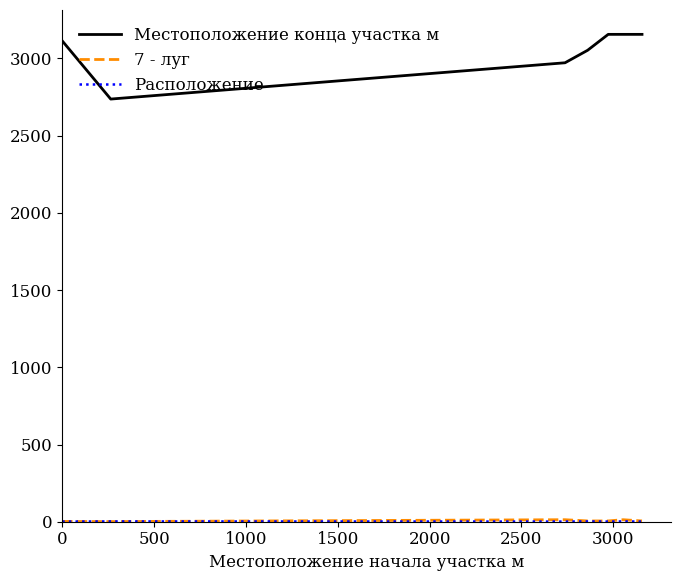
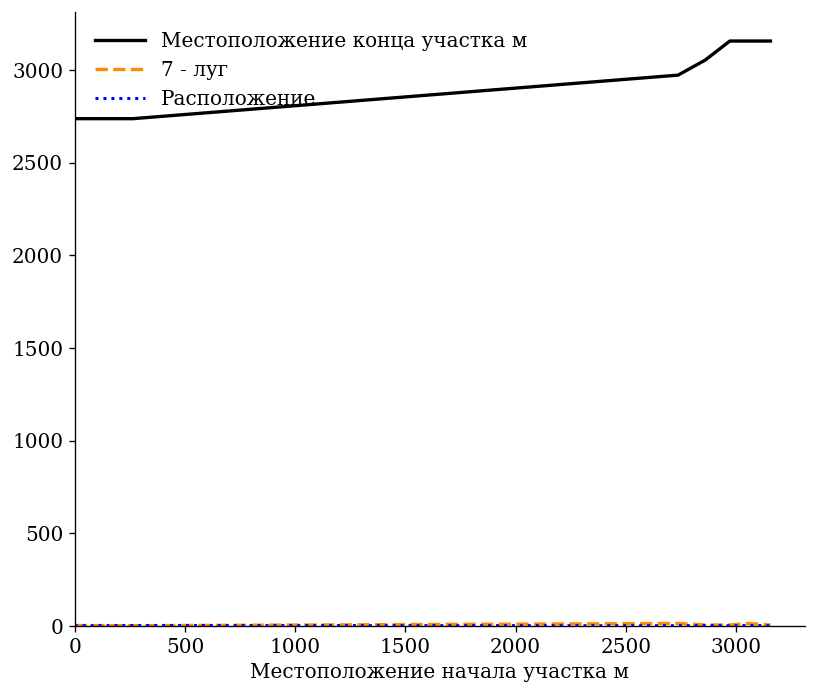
Местоположение конца участка м, 0: 3110 -> 2740
